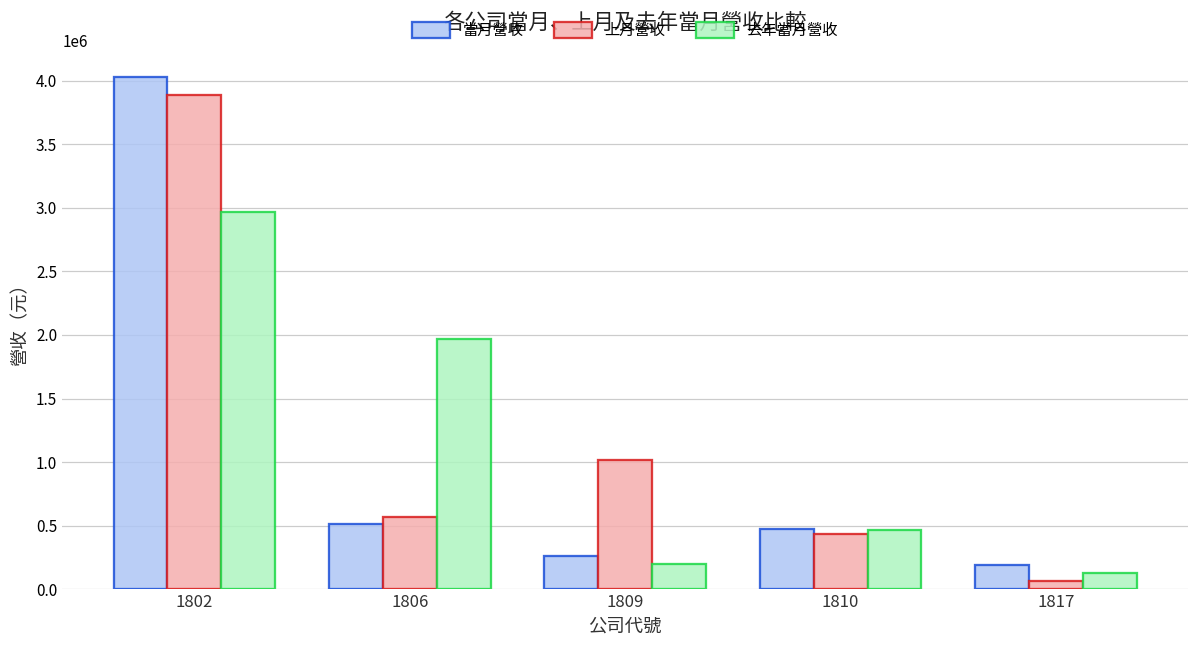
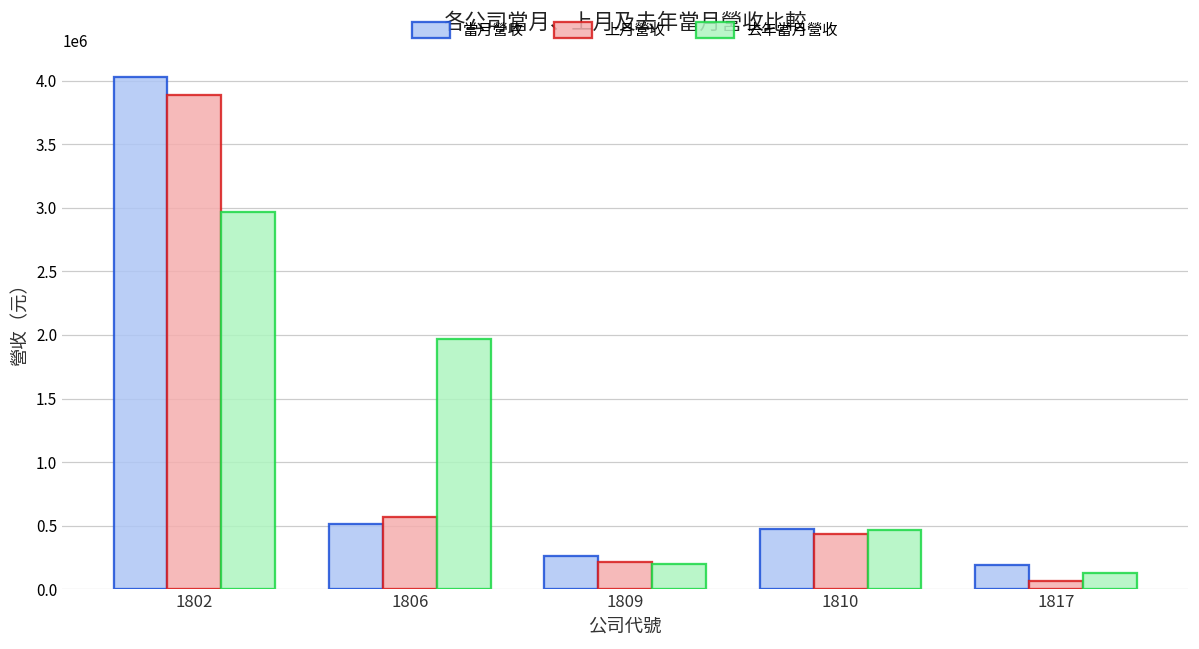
上月營收, 1809: 1020000 -> 220000
